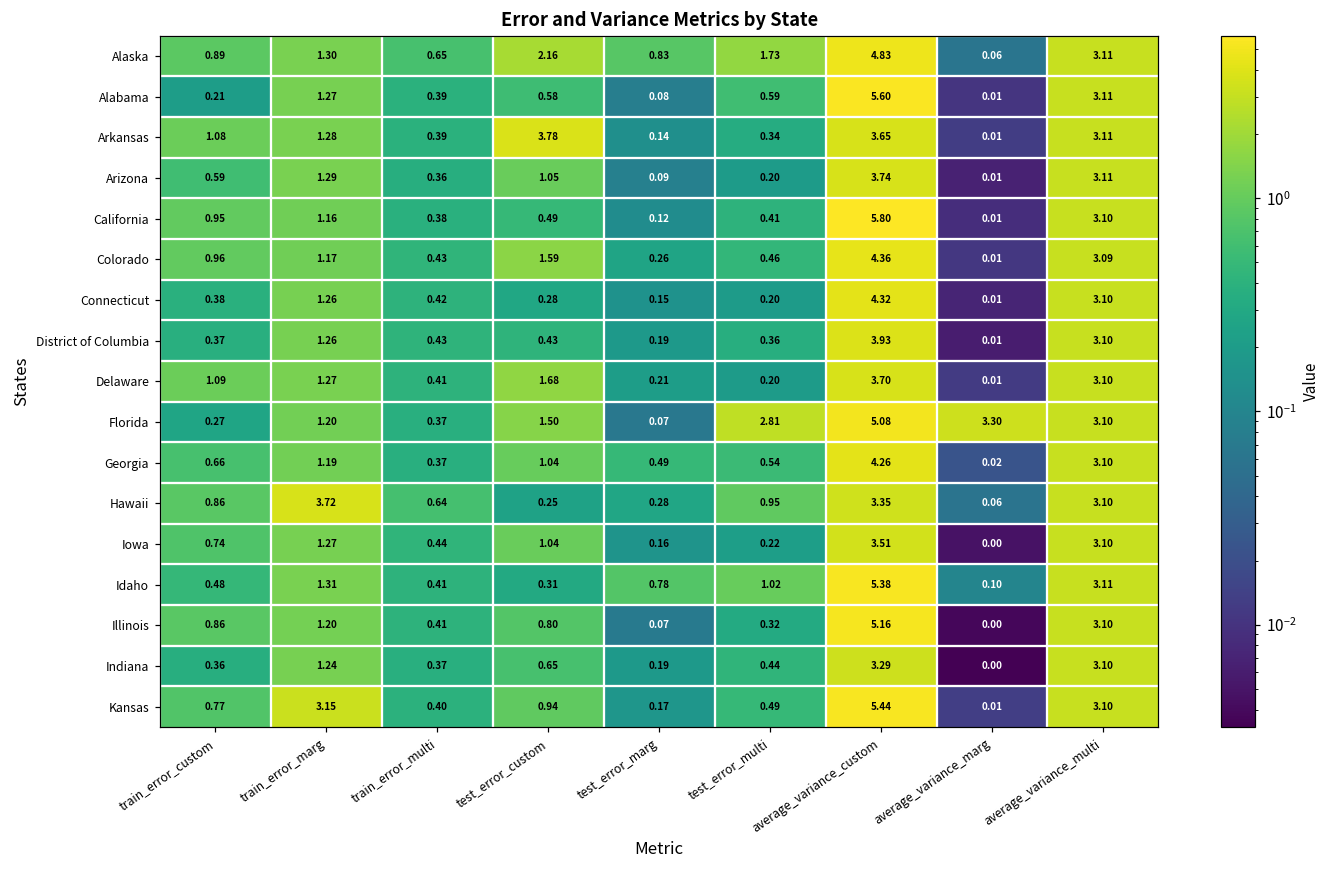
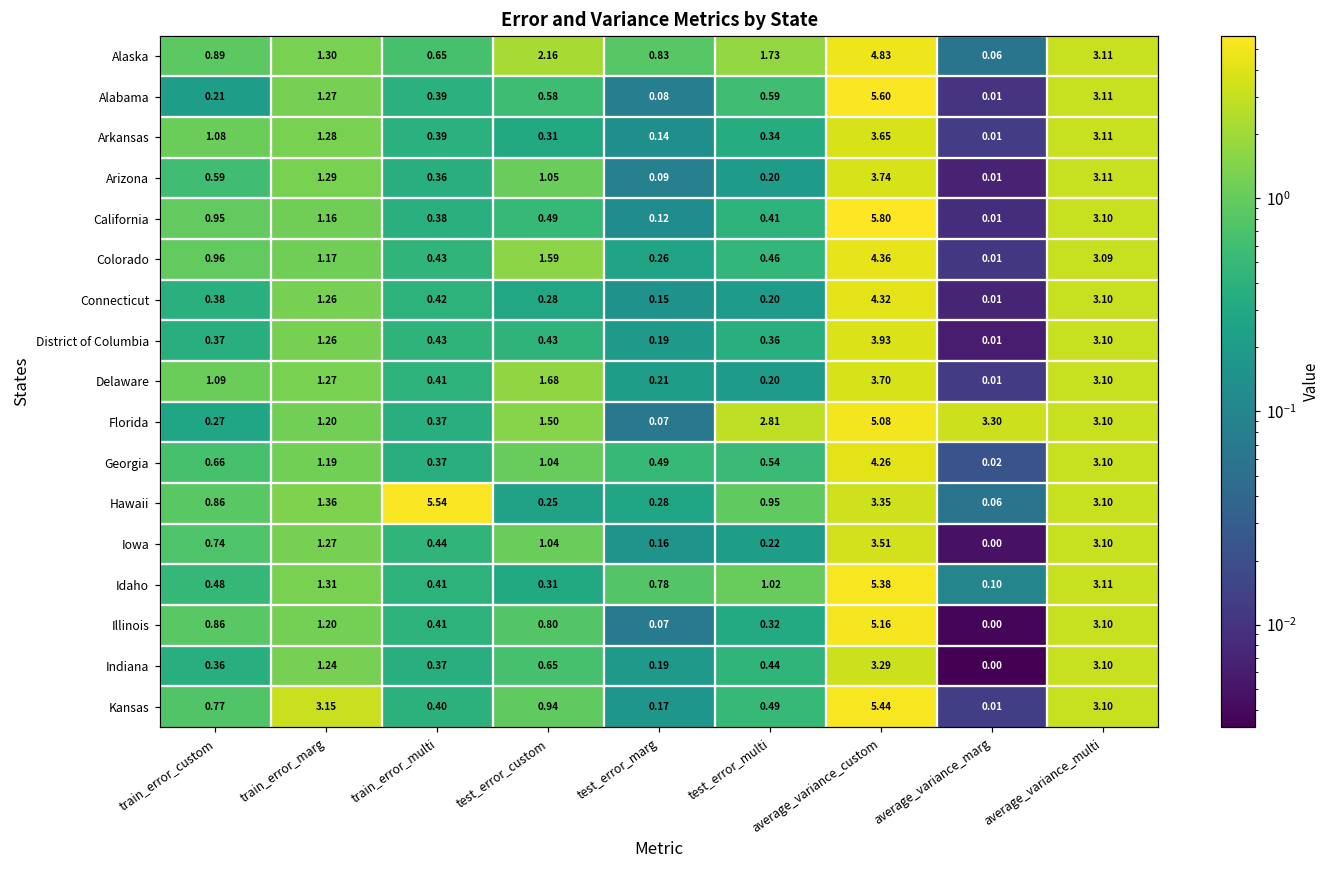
Arkansas, test_error_custom: 3.78 -> 0.31
Hawaii, train_error_marg: 3.72 -> 1.36
Hawaii, train_error_multi: 0.64 -> 5.54
